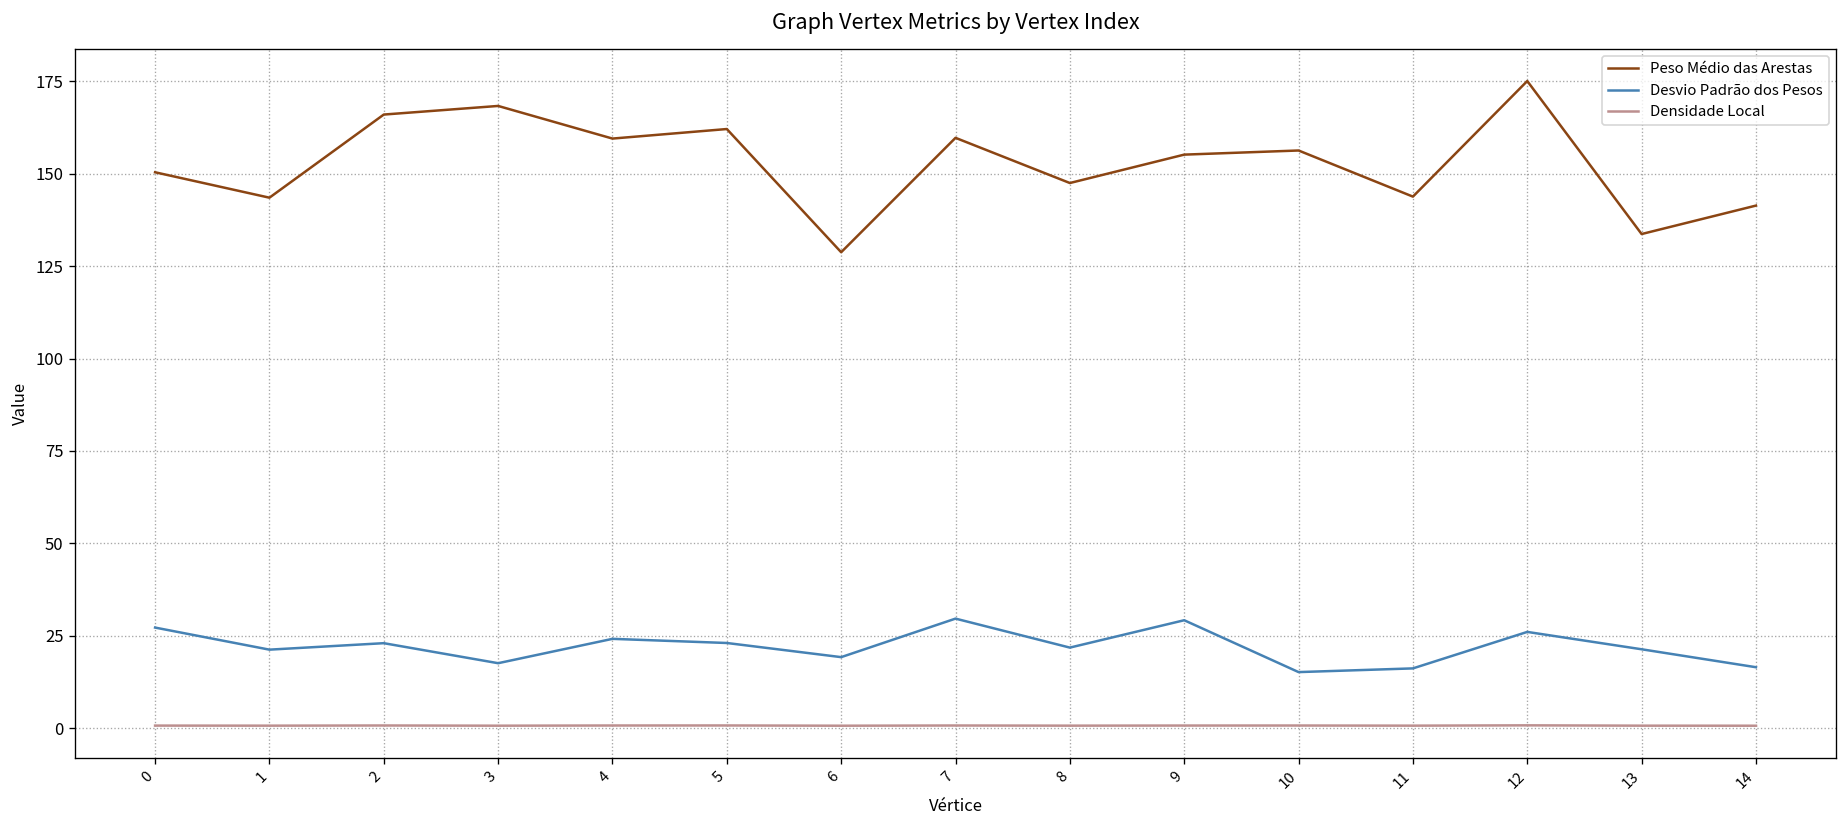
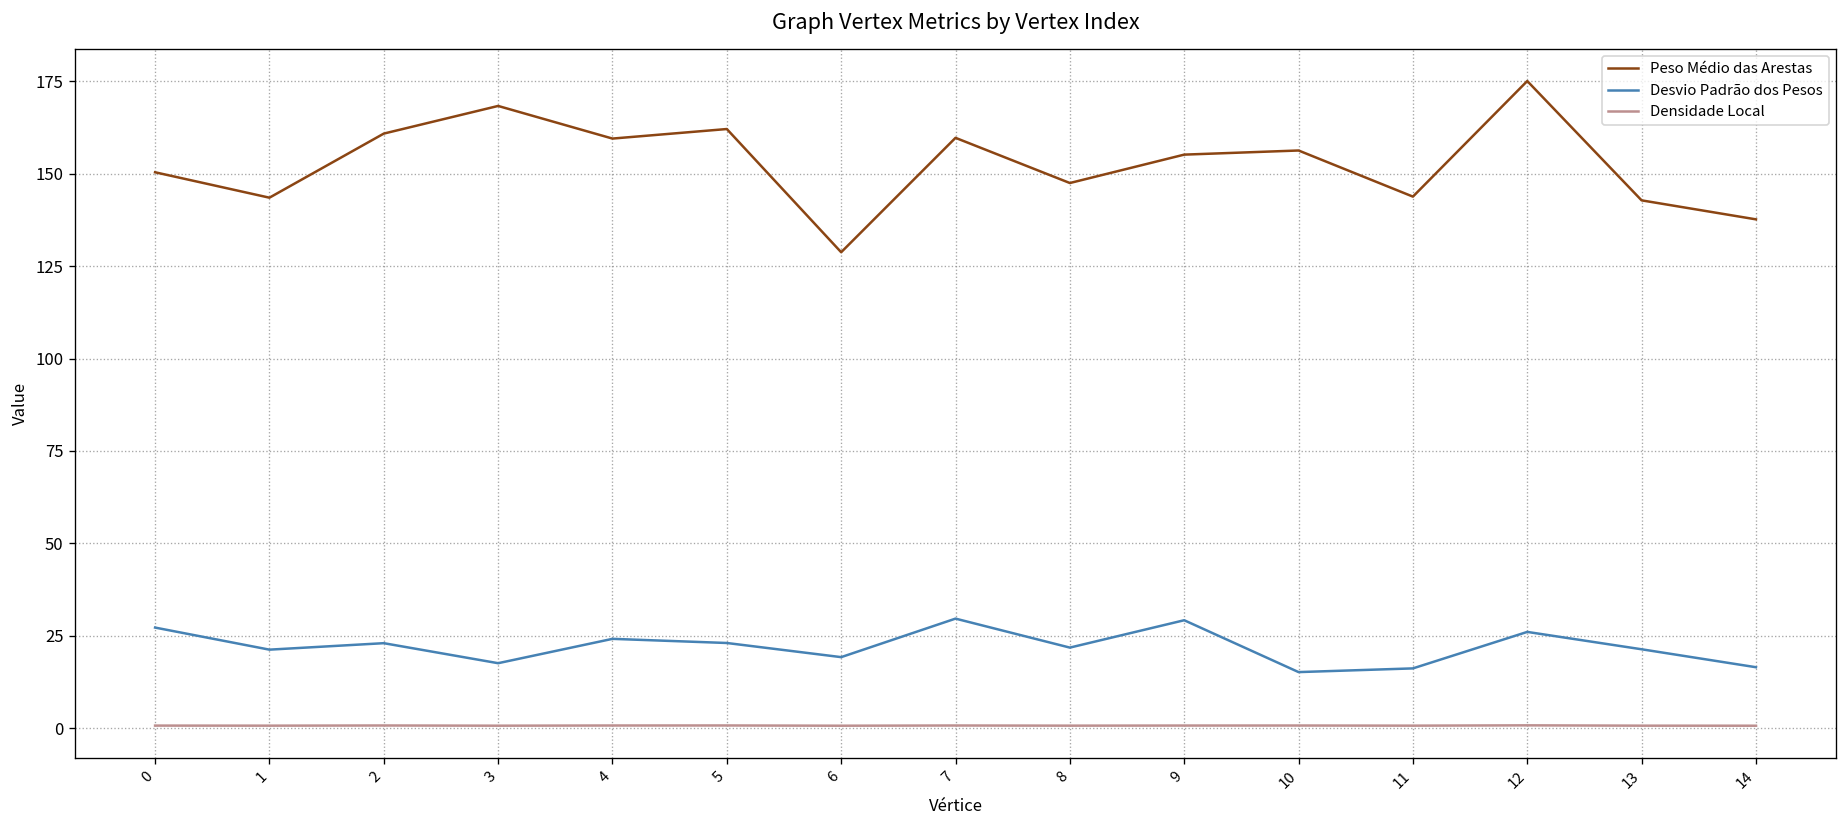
Peso Médio das Arestas, 2: 166 -> 161
Peso Médio das Arestas, 13: 134 -> 143
Peso Médio das Arestas, 14: 141 -> 138
